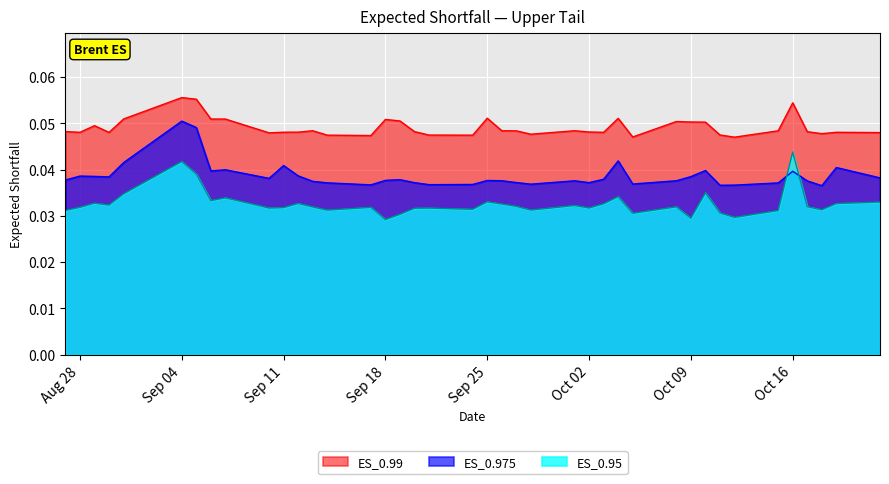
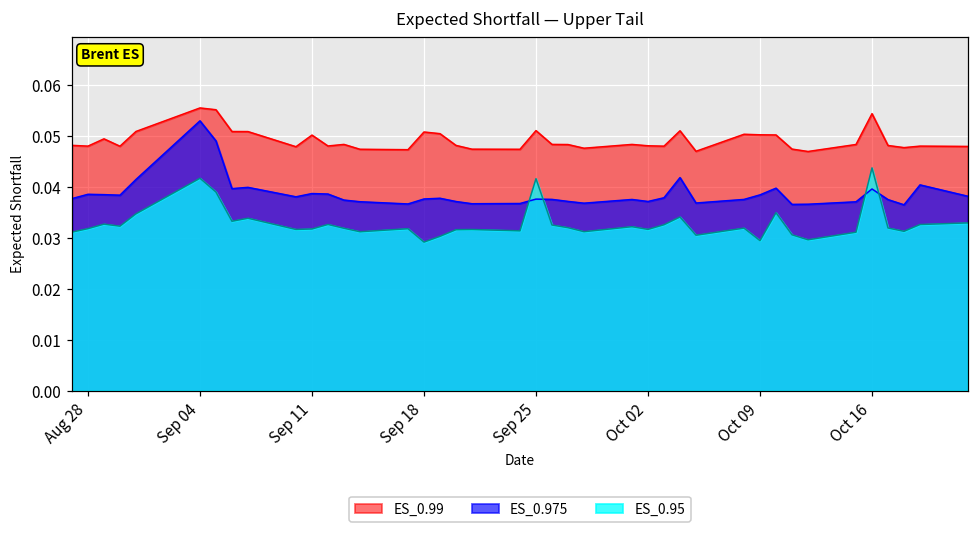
ES_0.975, Sep 04: 0.050 -> 0.053
ES_0.99, Sep 11: 0.048 -> 0.050
ES_0.975, Sep 11: 0.041 -> 0.039
ES_0.95, Sep 25: 0.033 -> 0.042
